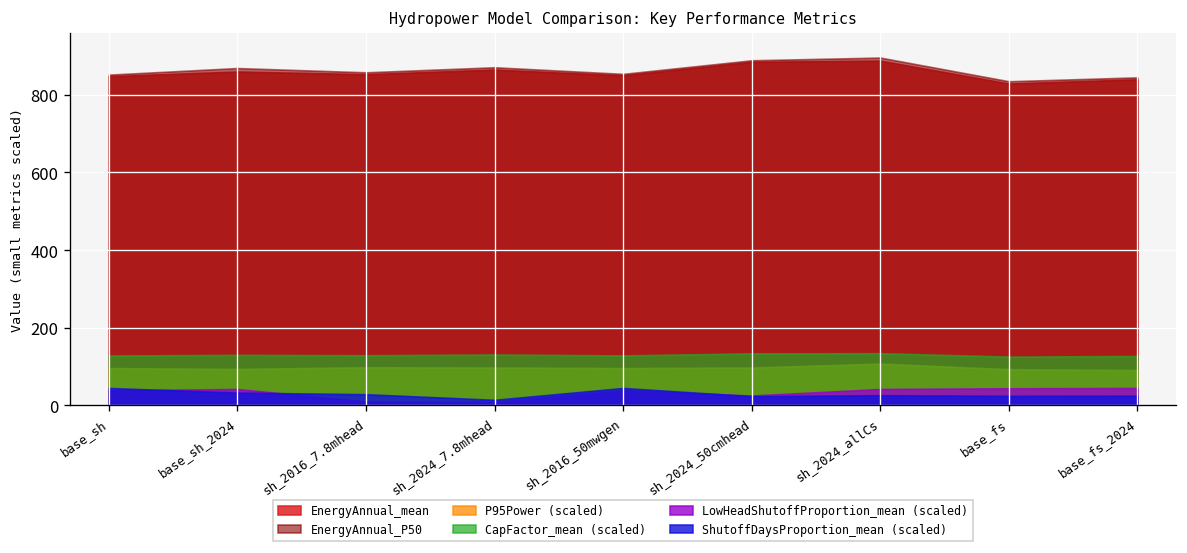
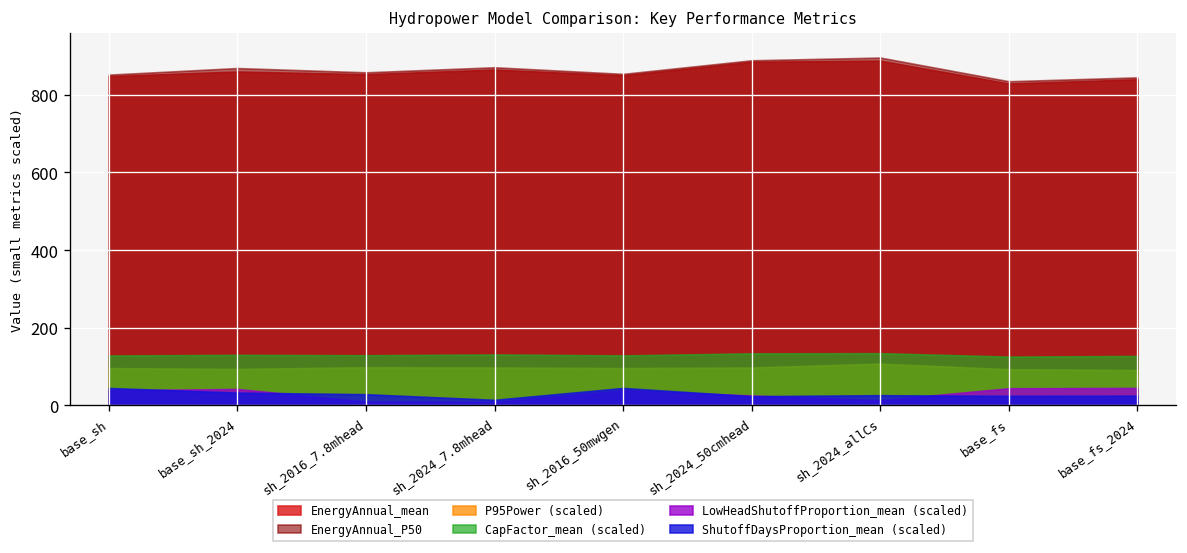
LowHeadShutoffProportion_mean (scaled), sh_2024_allCs: 40 -> 10
